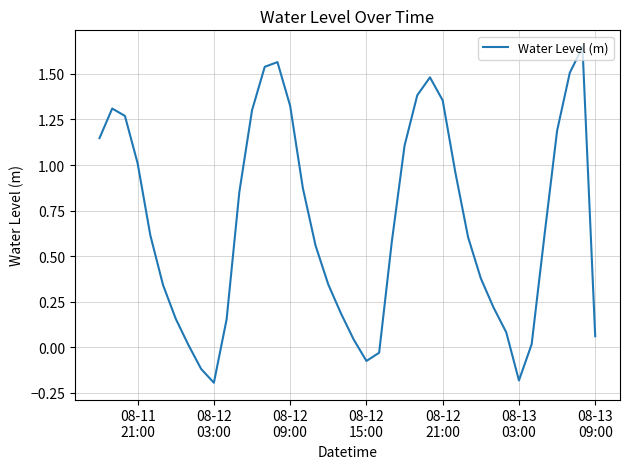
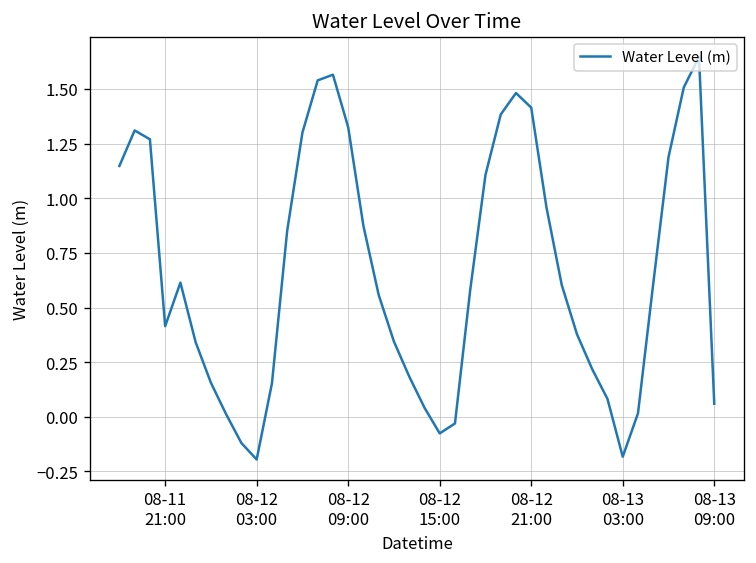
08-11 21:00: 1.01 -> 0.41
08-12 21:00: 1.35 -> 1.41
